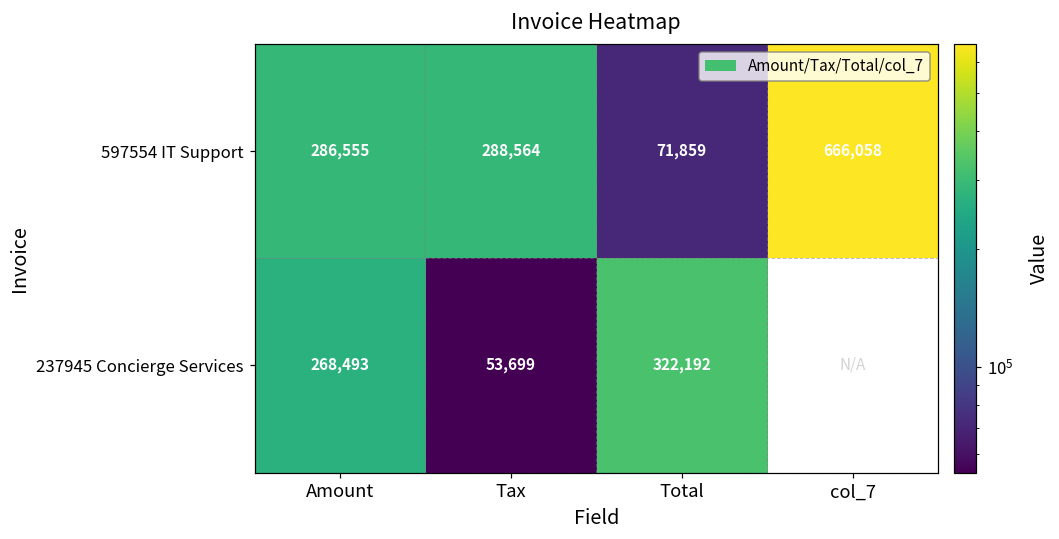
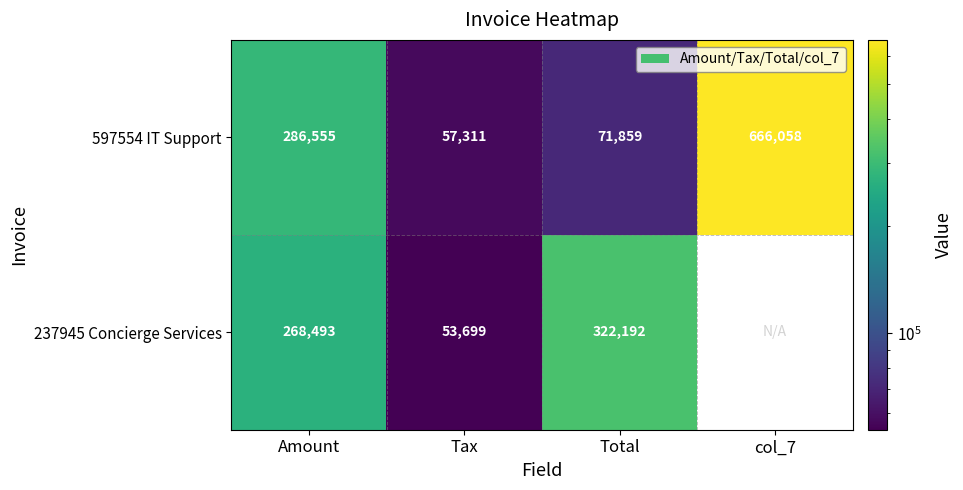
597554 IT Support, Tax: 288,564 -> 57,311
